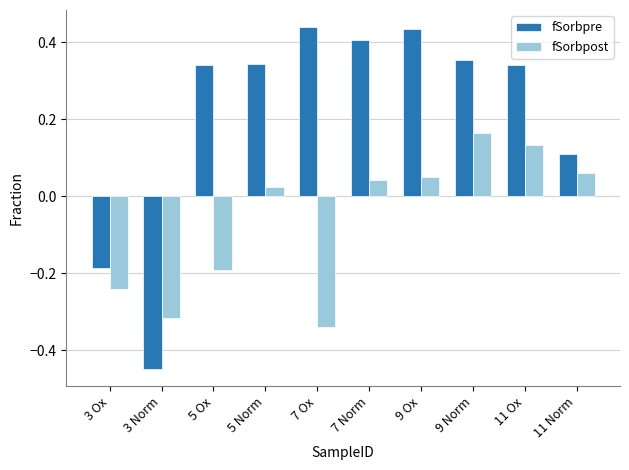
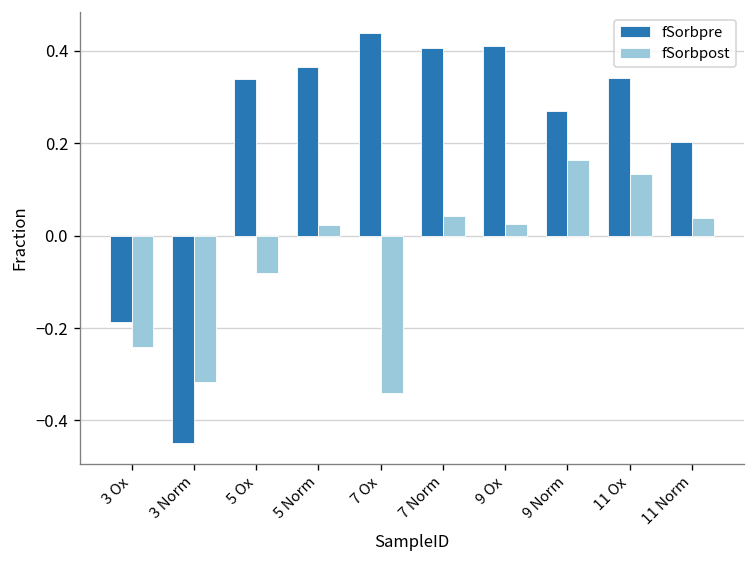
fSorbpost, 5 Ox: -0.19 -> -0.08
fSorbpre, 5 Norm: 0.34 -> 0.37
fSorbpre, 9 Ox: 0.44 -> 0.41
fSorbpost, 9 Ox: 0.05 -> 0.03
fSorbpre, 9 Norm: 0.35 -> 0.27
fSorbpre, 11 Norm: 0.11 -> 0.20
fSorbpost, 11 Norm: 0.06 -> 0.04
